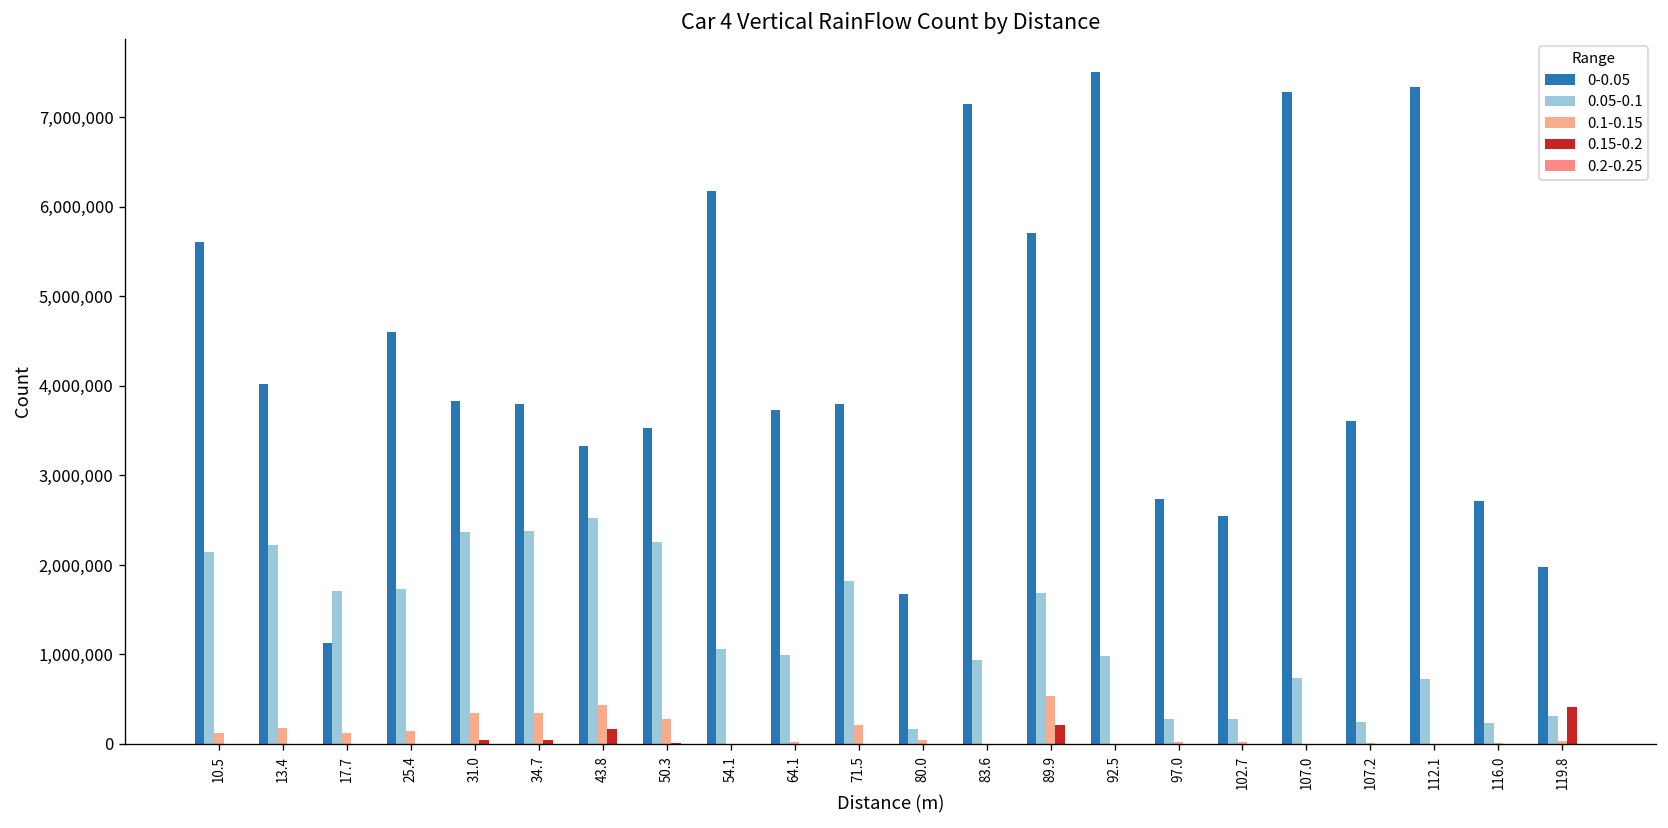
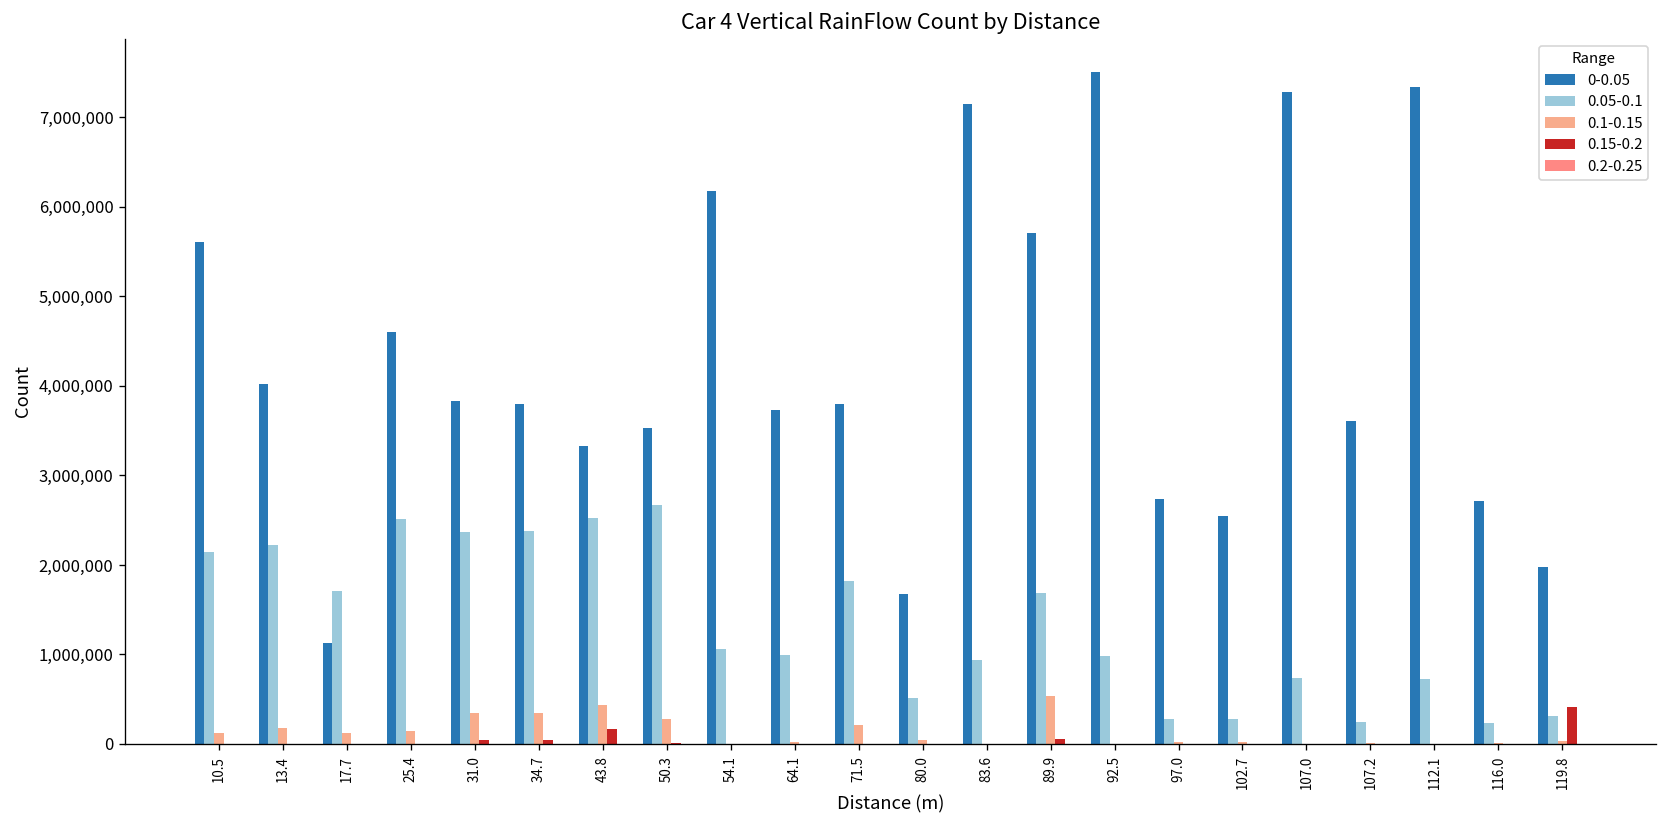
0.05-0.1, 25.4: 1,700,000 -> 2,500,000
0.05-0.1, 50.3: 2,300,000 -> 2,700,000
0.05-0.1, 80.0: 200,000 -> 500,000
0.15-0.2, 89.9: 200,000 -> 100,000
